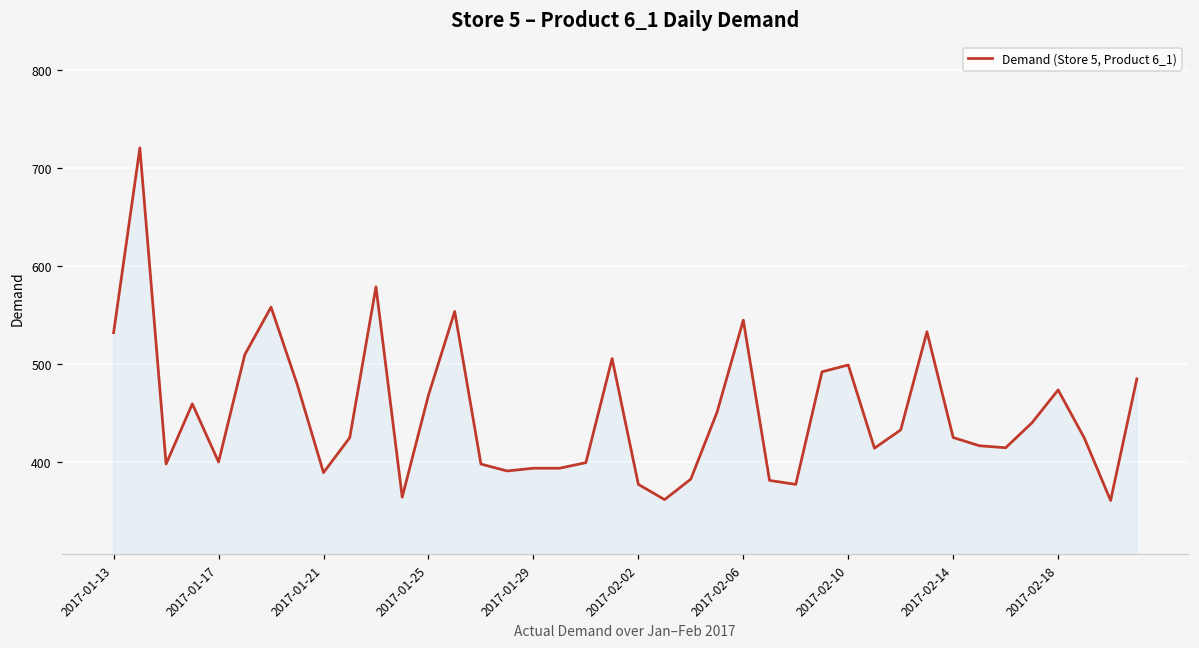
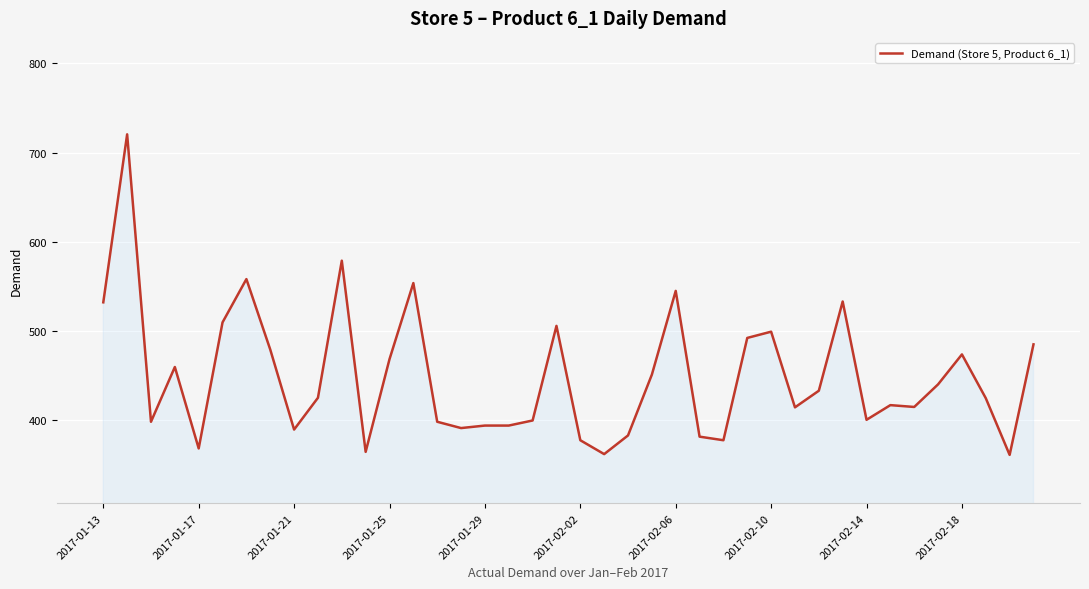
2017-01-17: 400 -> 370
2017-02-14: 430 -> 400
